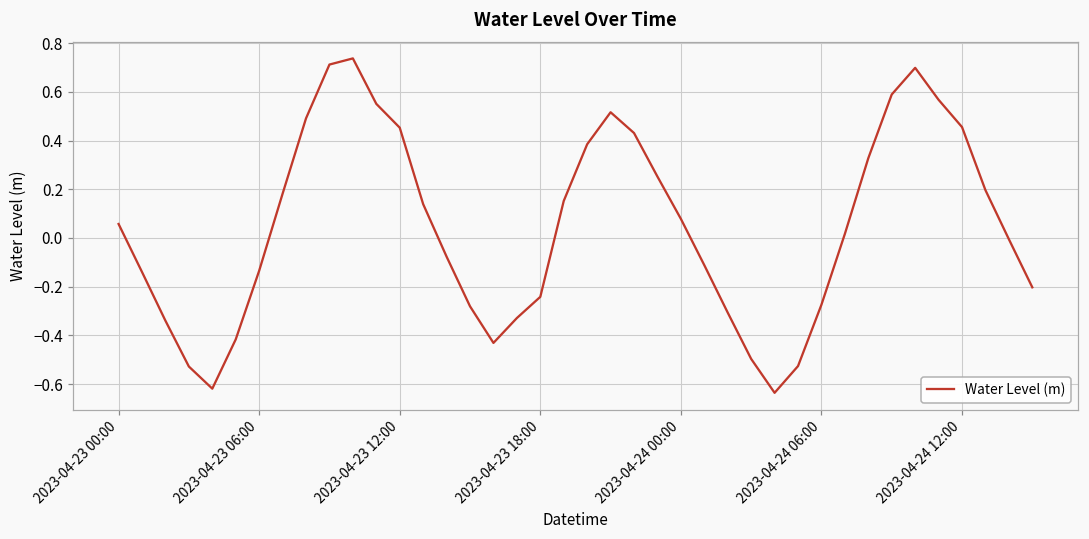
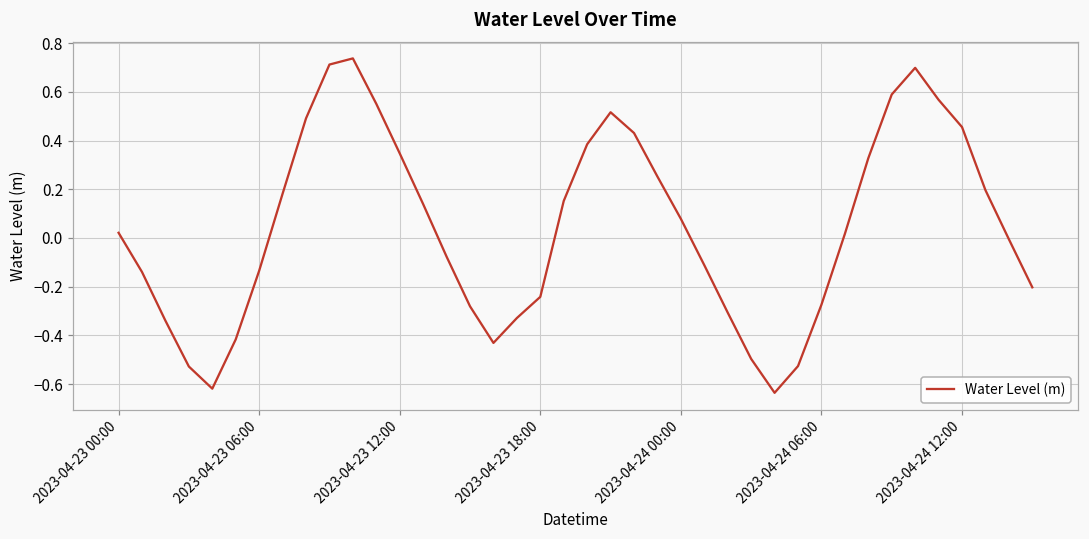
2023-04-23 00:00: 0.06 -> 0.02
2023-04-23 12:00: 0.45 -> 0.35
